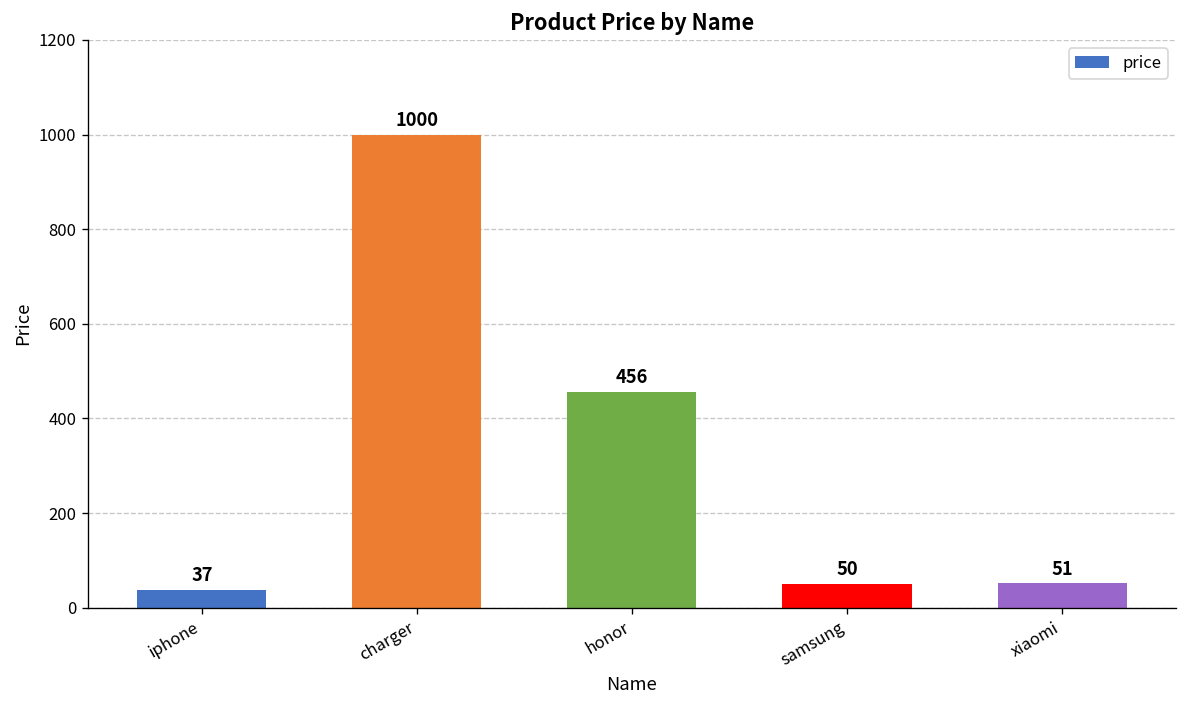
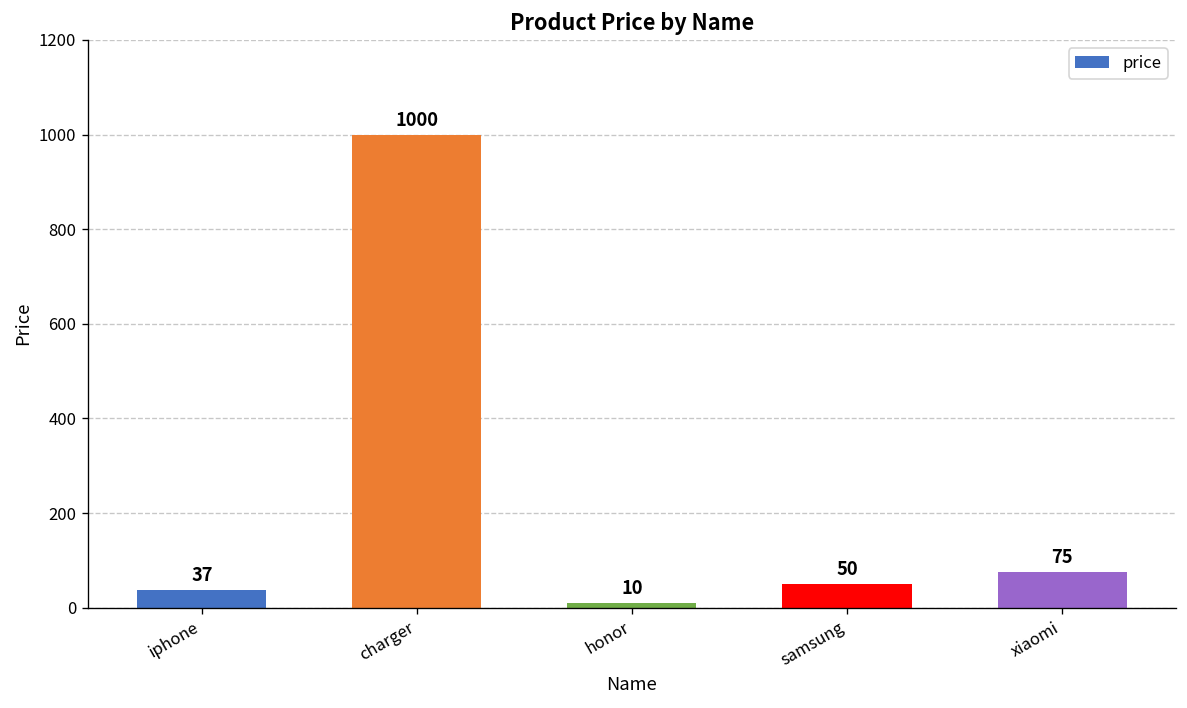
honor: 456 -> 10
xiaomi: 51 -> 75
